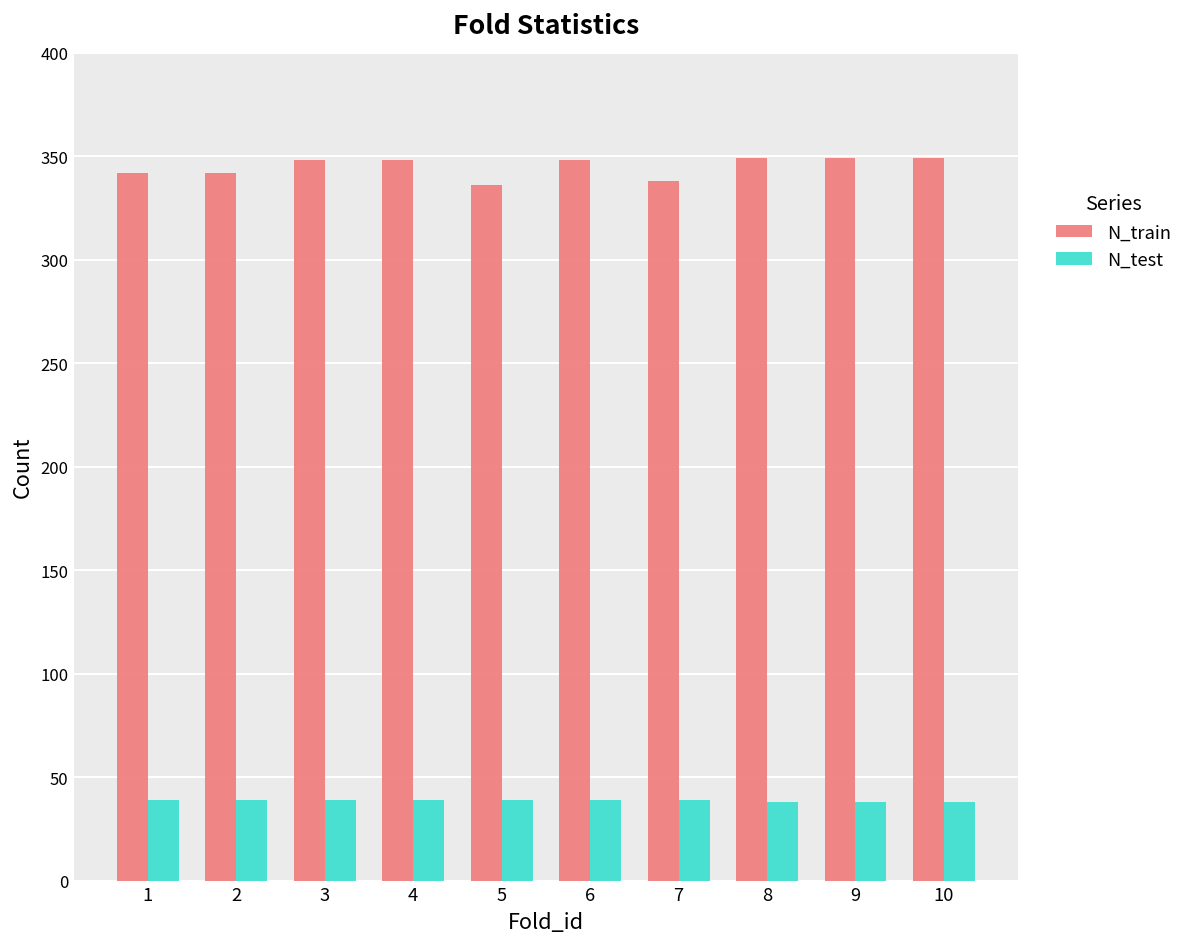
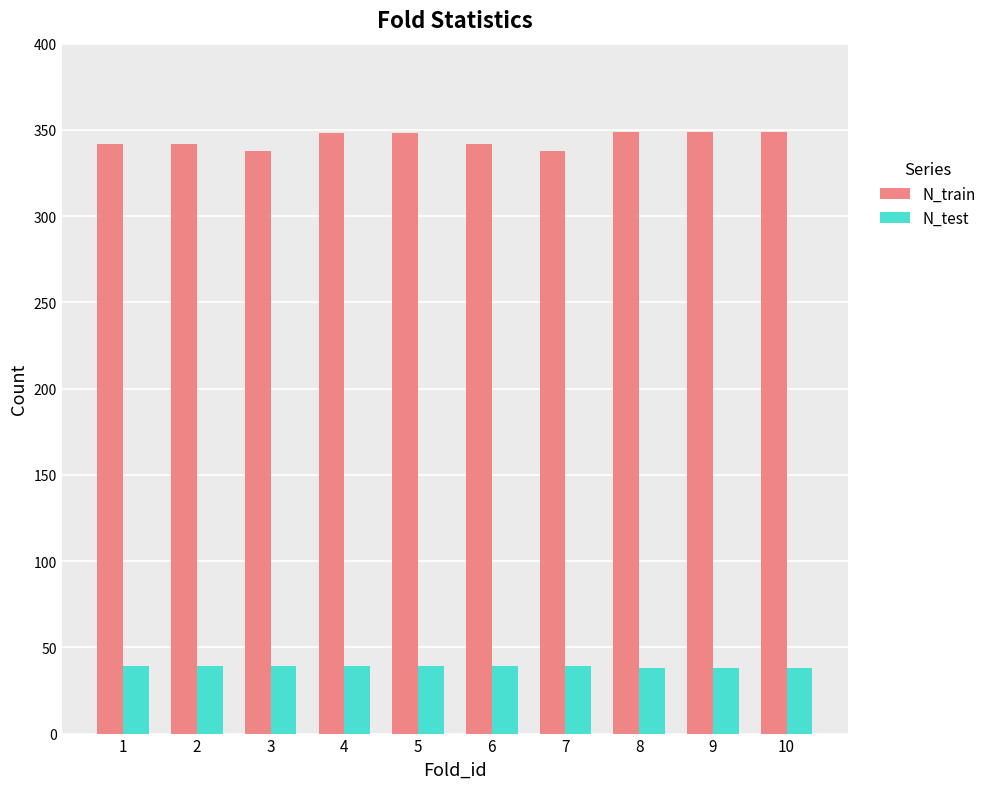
N_train, 3: 348 -> 338
N_train, 5: 336 -> 348
N_train, 6: 348 -> 342
